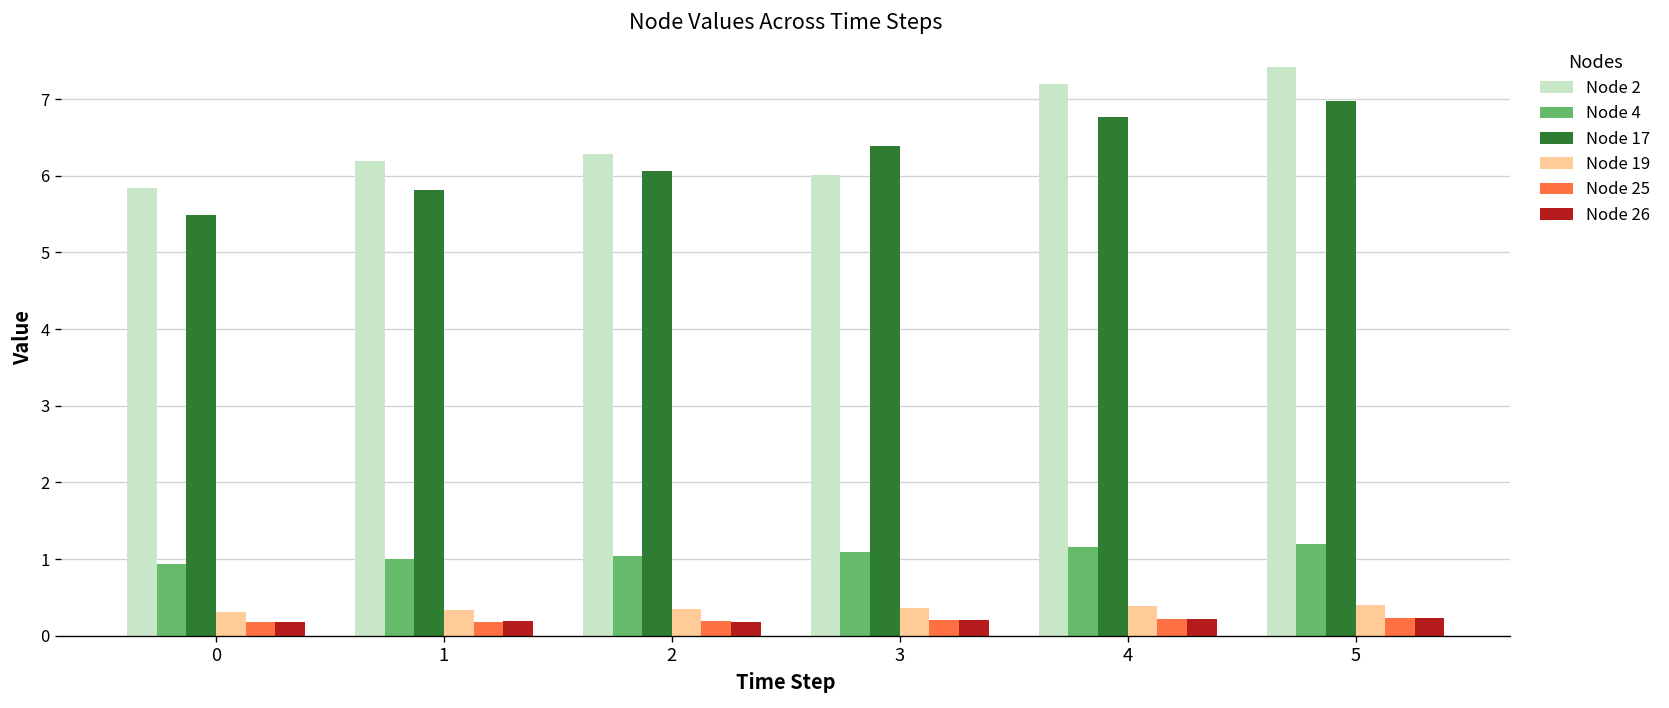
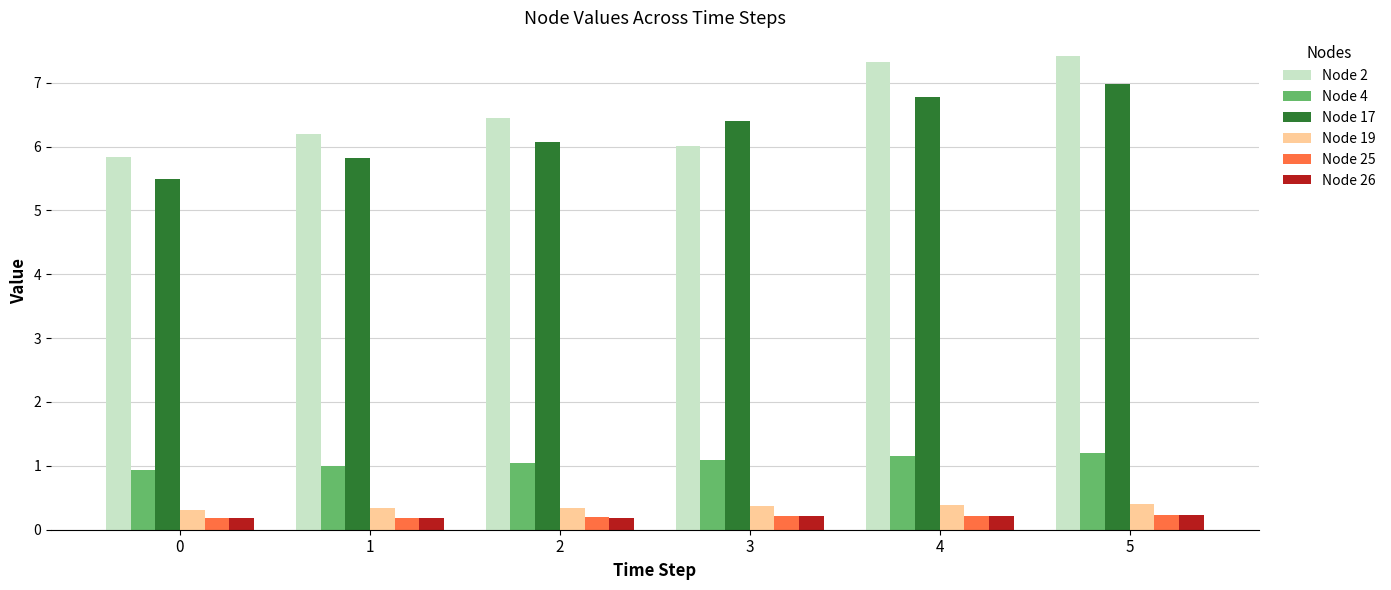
Node 2, 2: 6.3 -> 6.5
Node 2, 4: 7.2 -> 7.3
